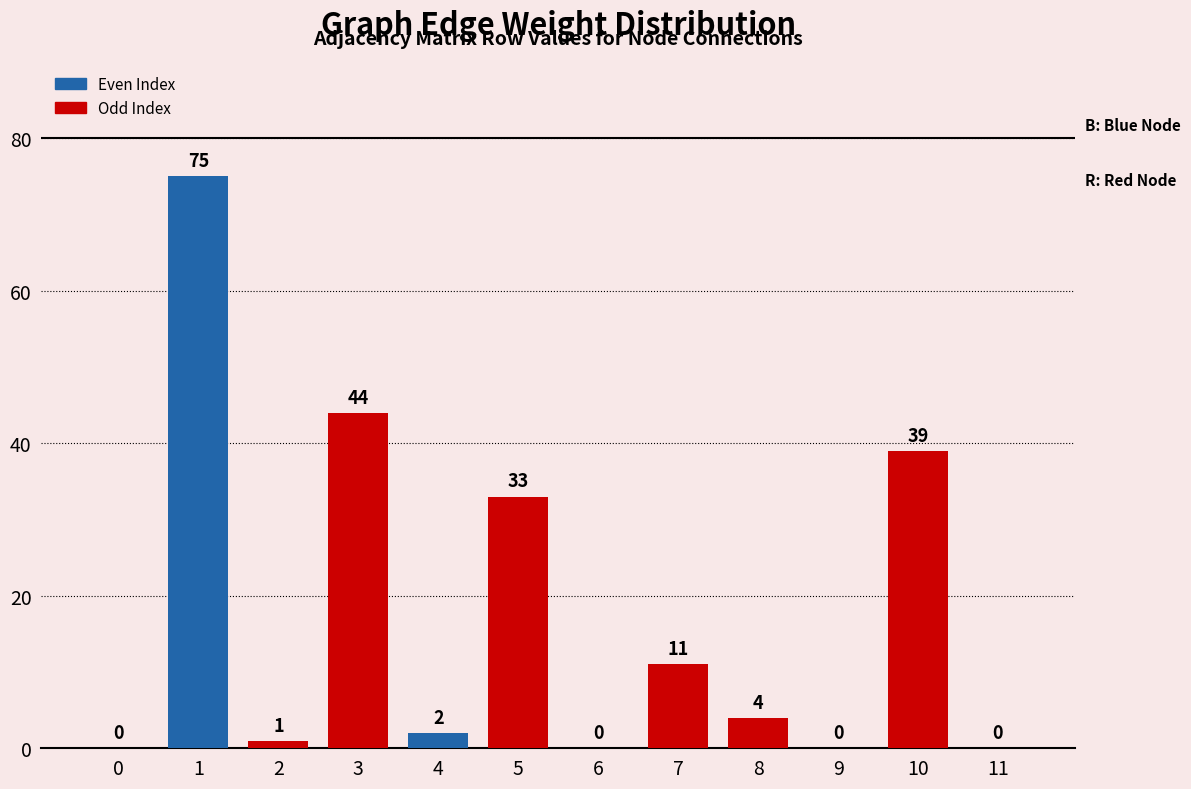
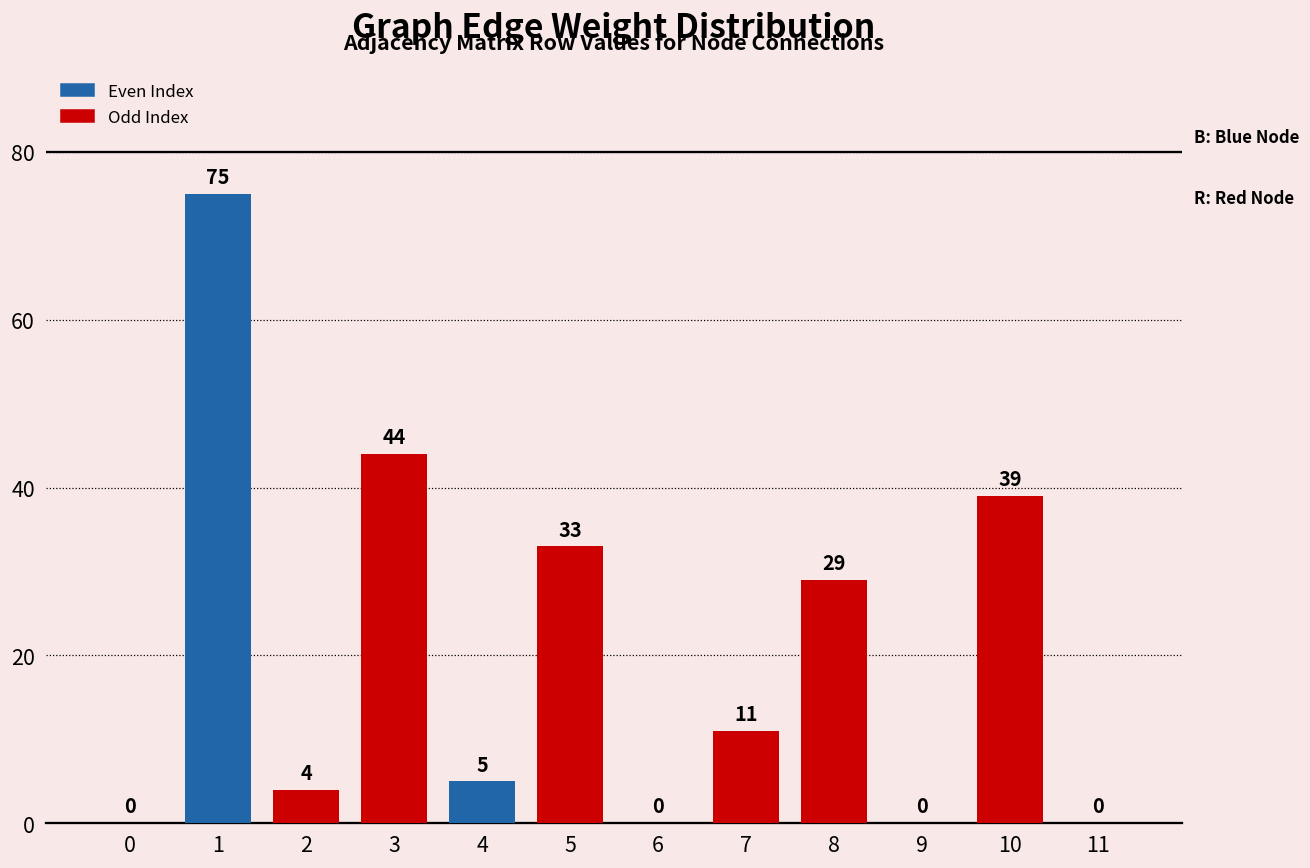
2: 1 -> 4
4: 2 -> 5
8: 4 -> 29
